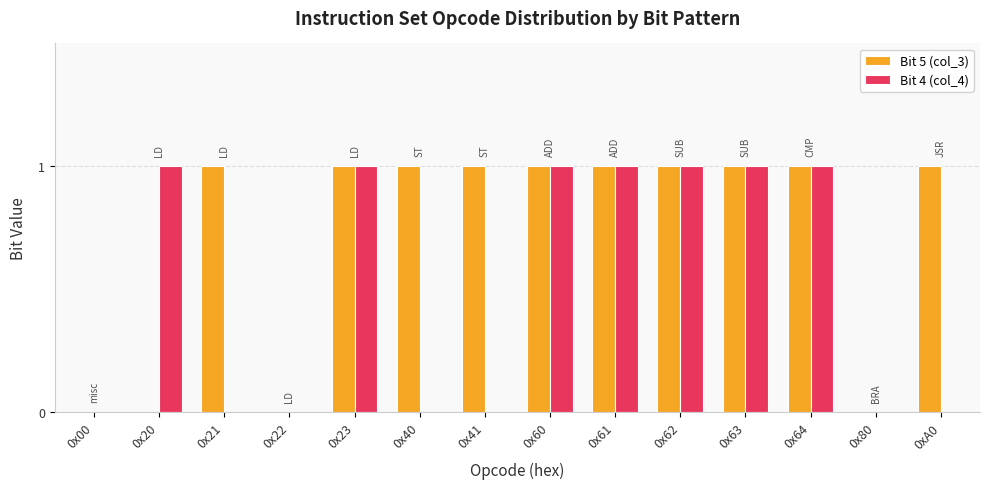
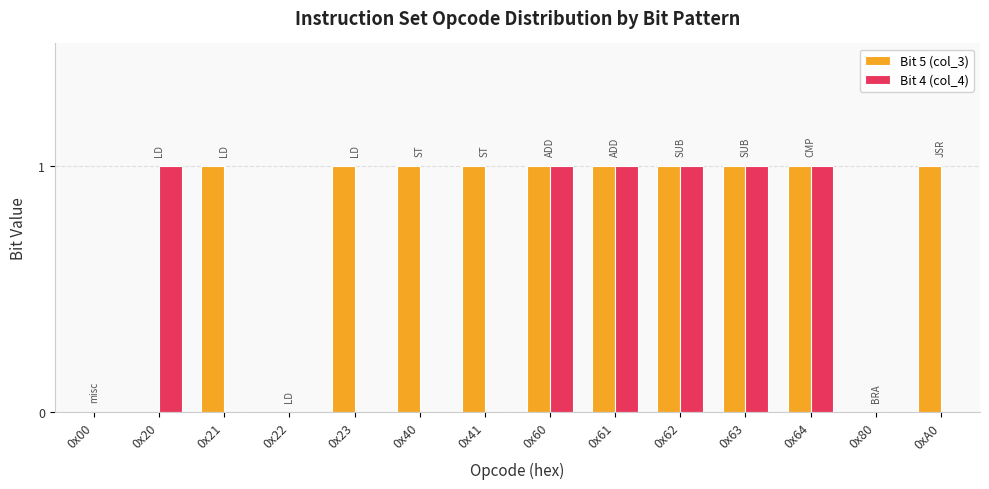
Bit 4 (col_4), 0x23: 1 -> 0
